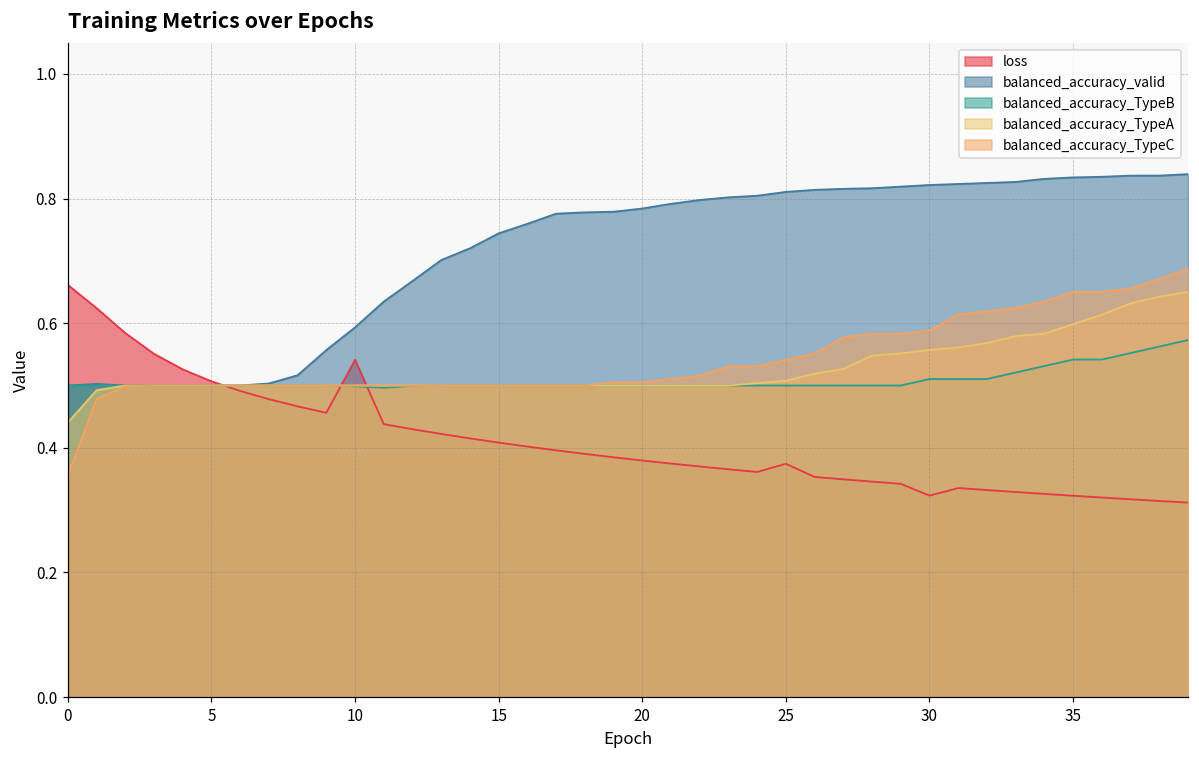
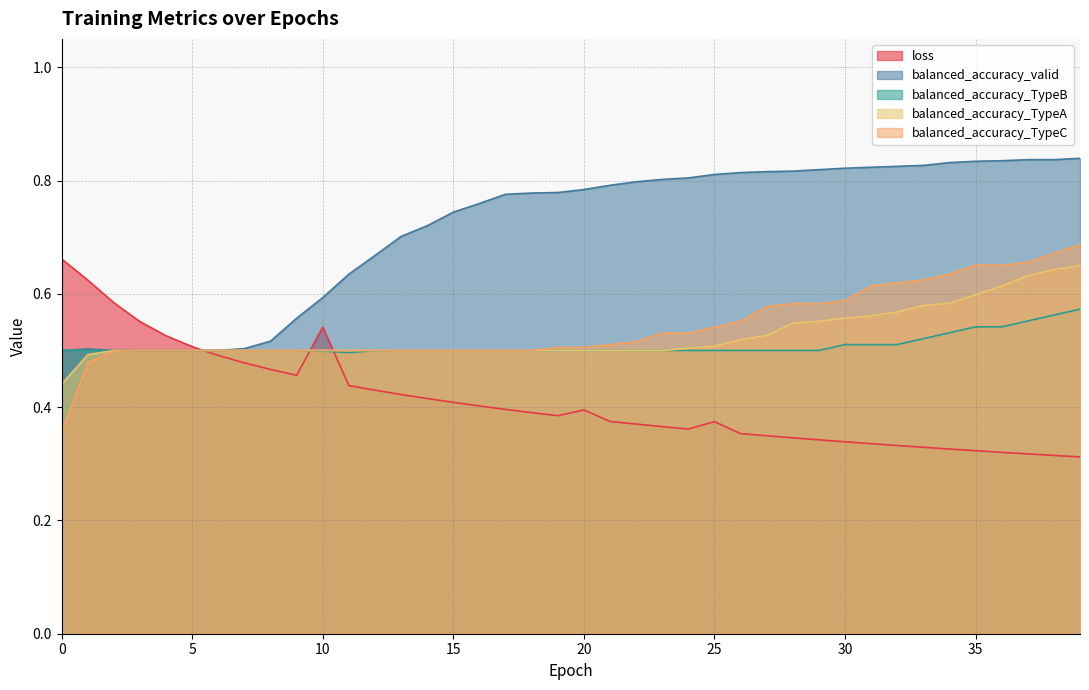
loss, 20: 0.38 -> 0.39
loss, 30: 0.32 -> 0.34
